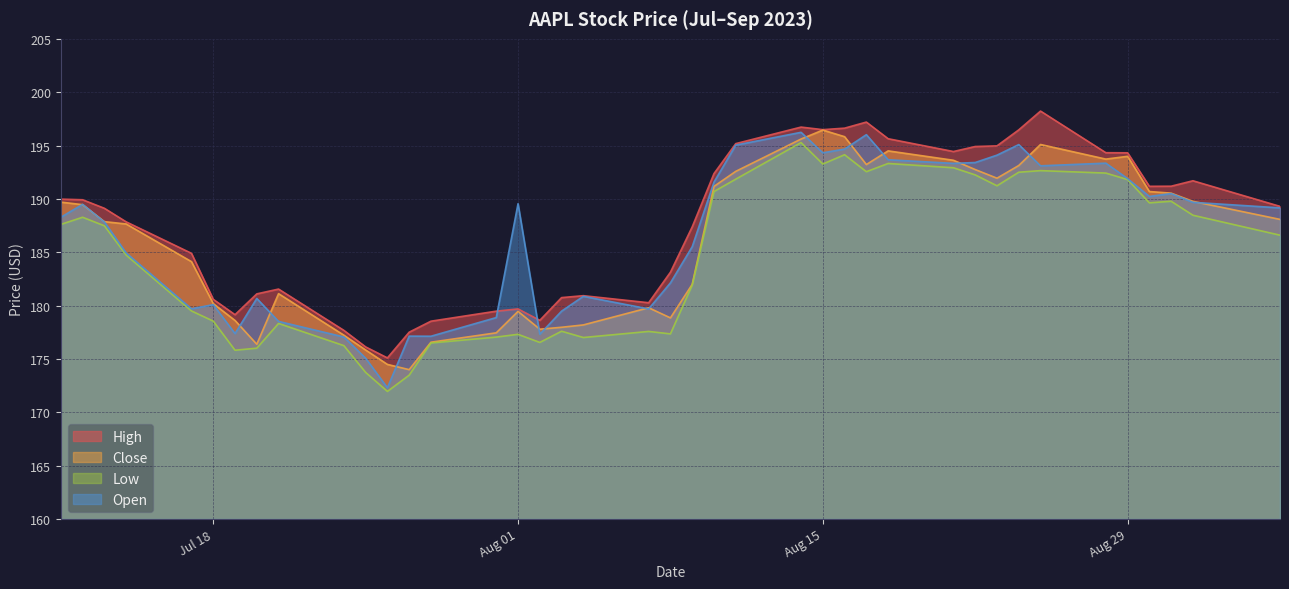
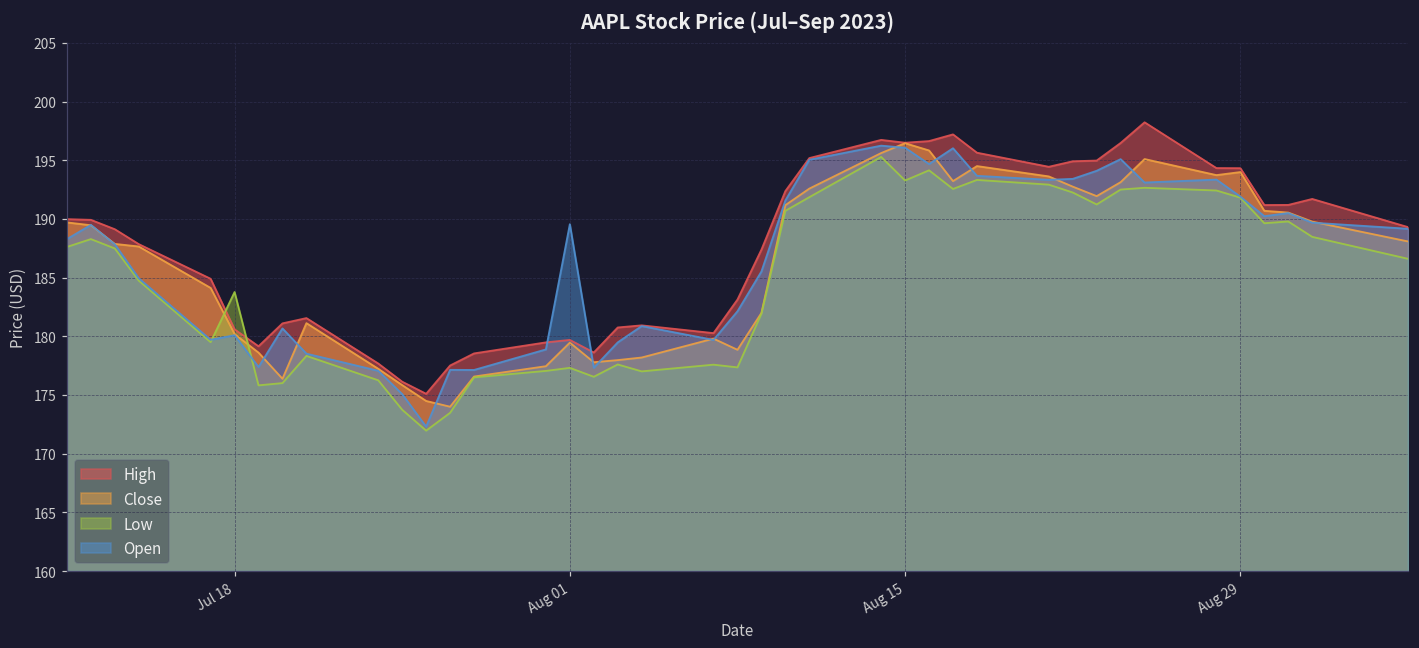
Low, Jul 18: 178.6 -> 183.8
Open, Aug 15: 194.3 -> 196.1
